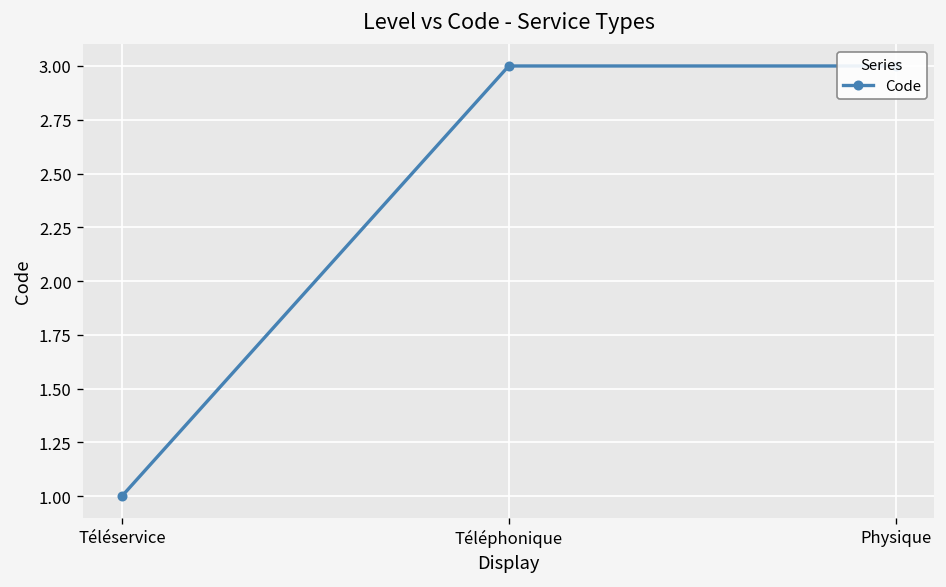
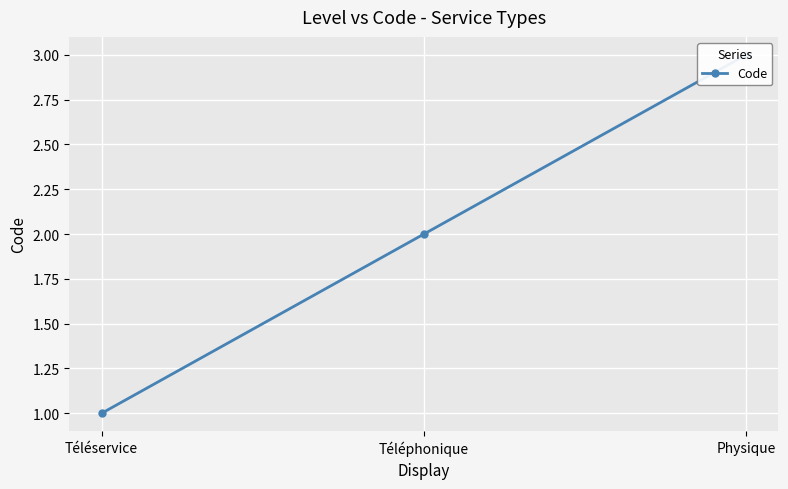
Téléphonique: 3 -> 2
